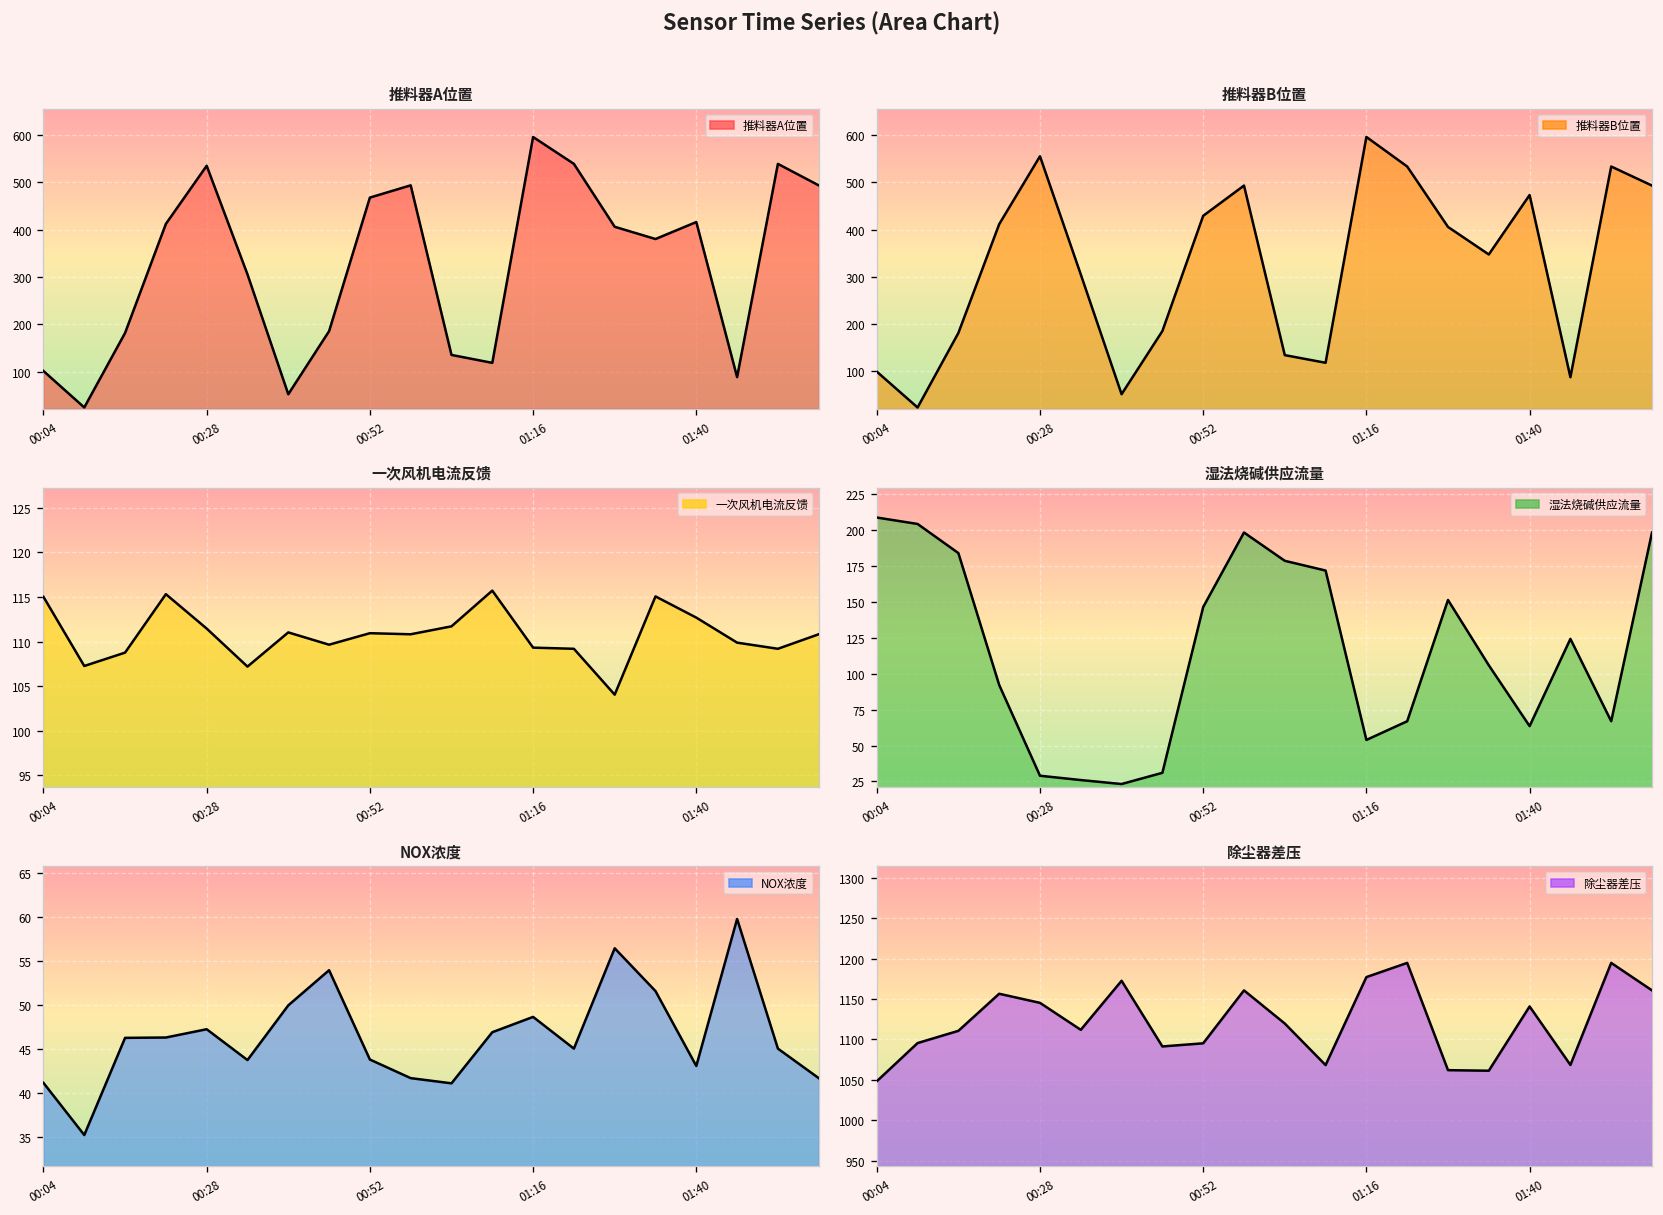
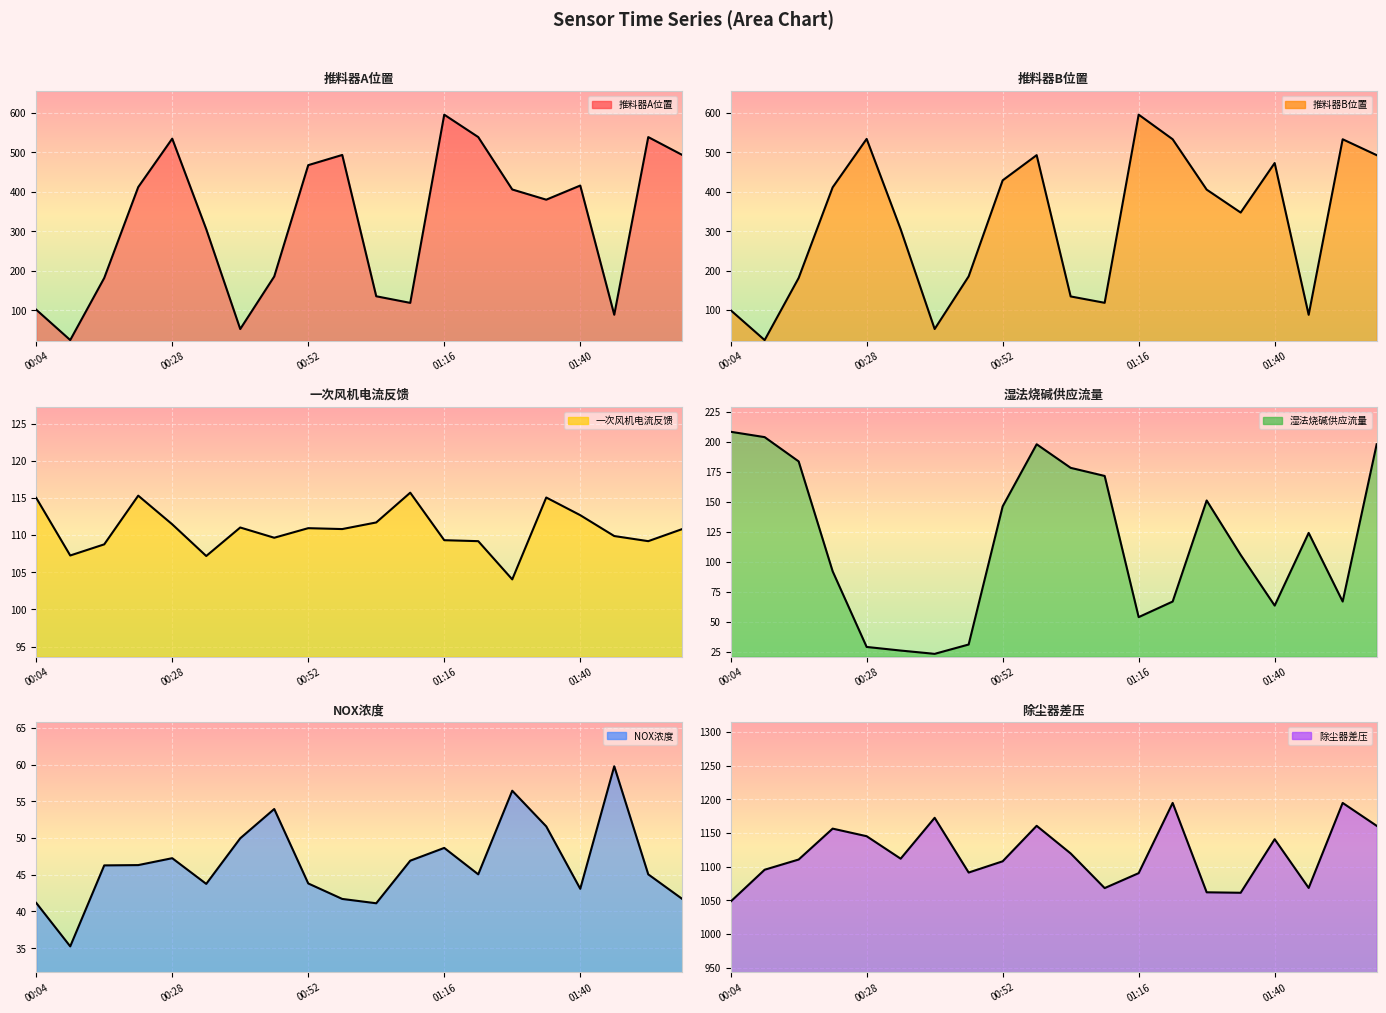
推料器B位置, 00:28: 560 -> 530
除尘器差压, 00:52: 1100 -> 1110
除尘器差压, 01:16: 1180 -> 1090
